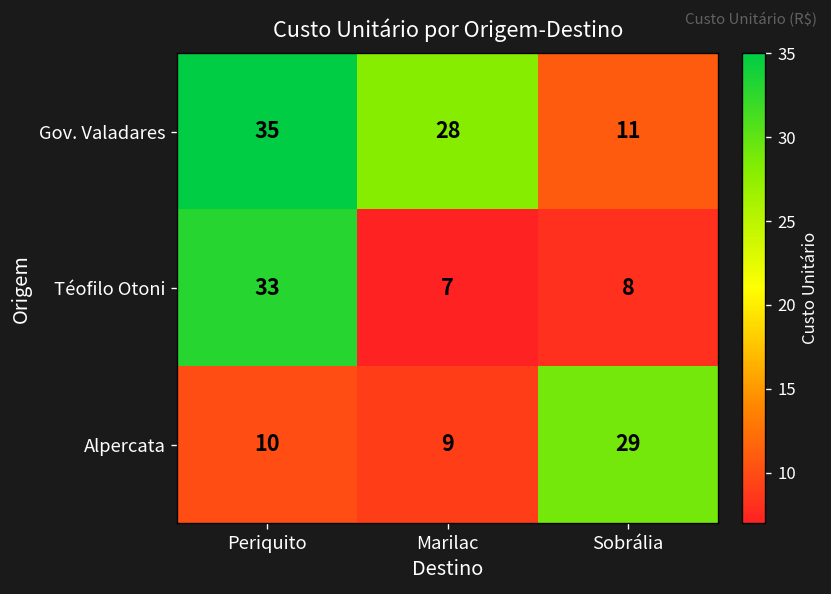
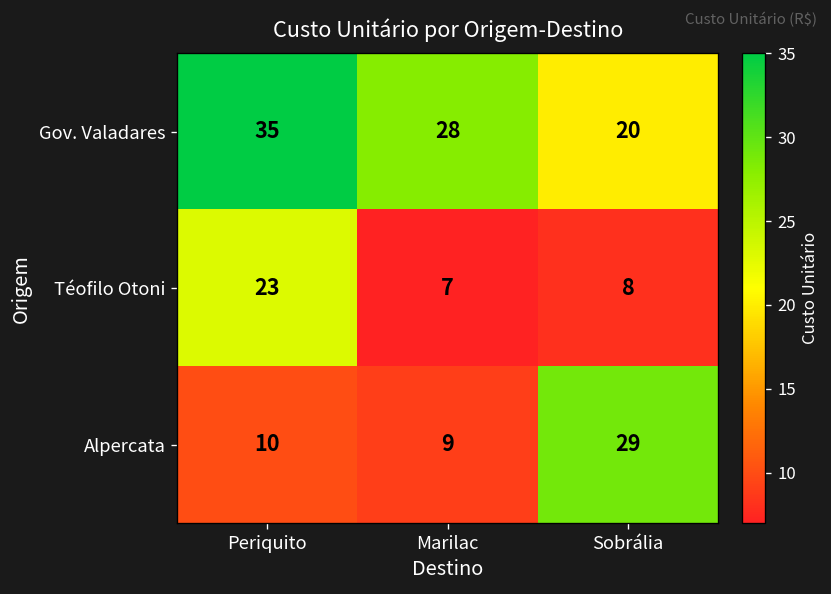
Gov. Valadares, Sobrália: 11 -> 20
Téofilo Otoni, Periquito: 33 -> 23
